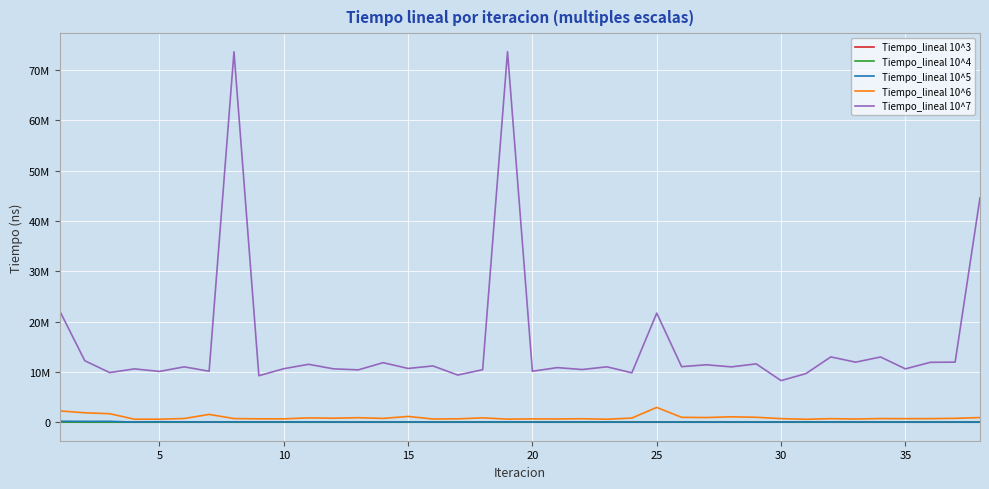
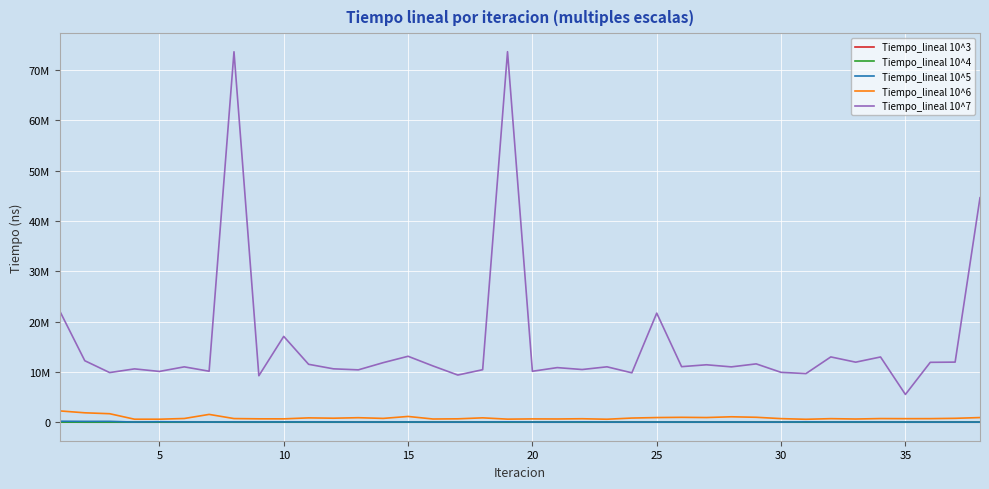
Tiempo_lineal 10^7, 10: 11000000 -> 17000000
Tiempo_lineal 10^7, 15: 11000000 -> 13000000
Tiempo_lineal 10^6, 25: 3000000 -> 1000000
Tiempo_lineal 10^7, 30: 8000000 -> 10000000
Tiempo_lineal 10^7, 35: 11000000 -> 6000000
